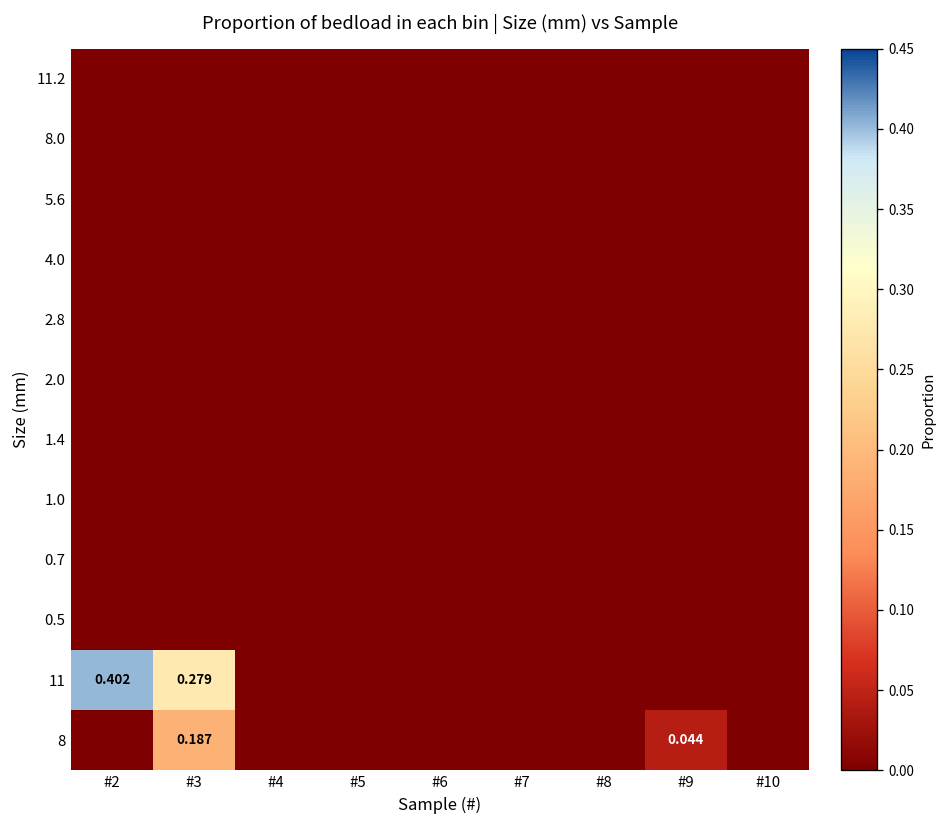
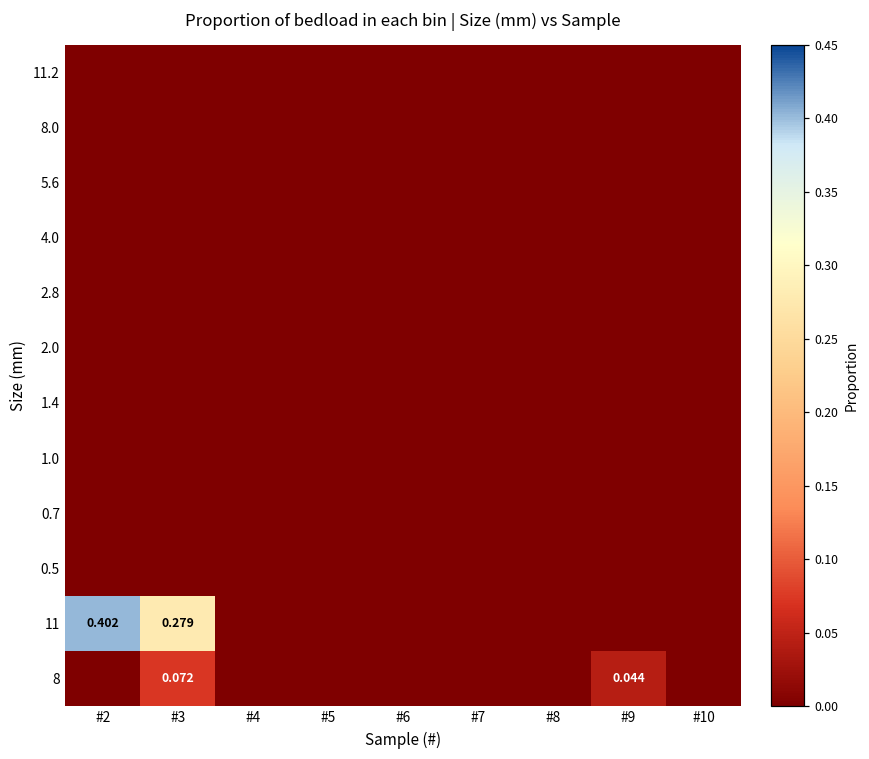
8, #3: 0.187 -> 0.072
